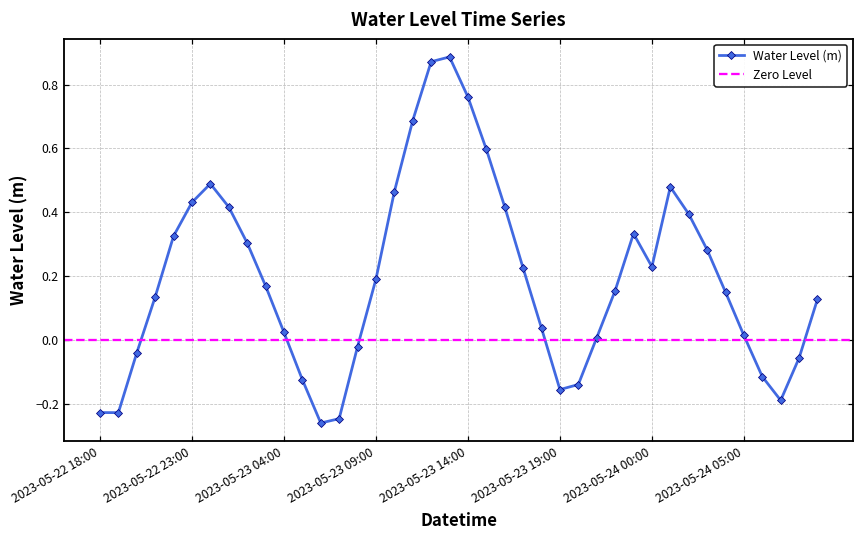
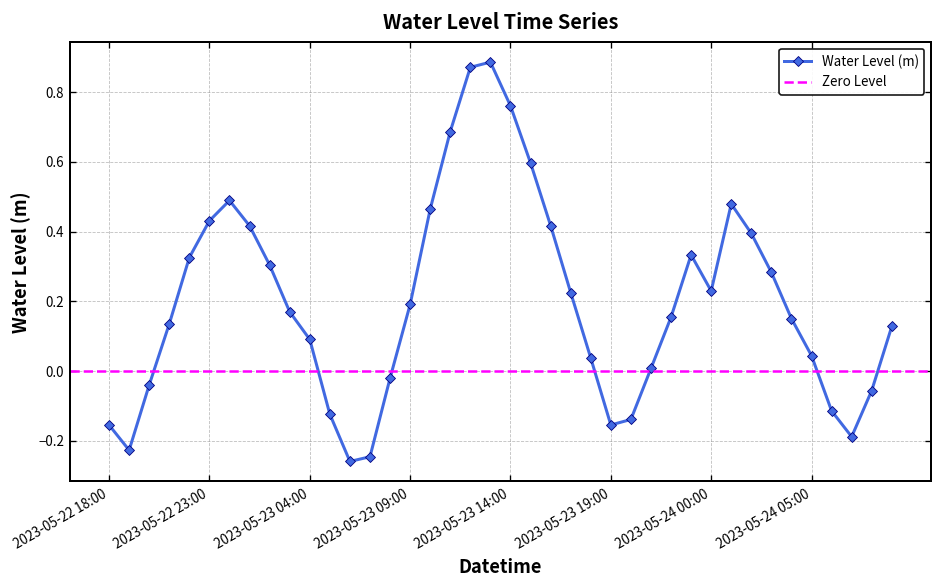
2023-05-22 18:00: -0.23 -> -0.15
2023-05-23 04:00: 0.02 -> 0.09
2023-05-24 05:00: 0.01 -> 0.04
